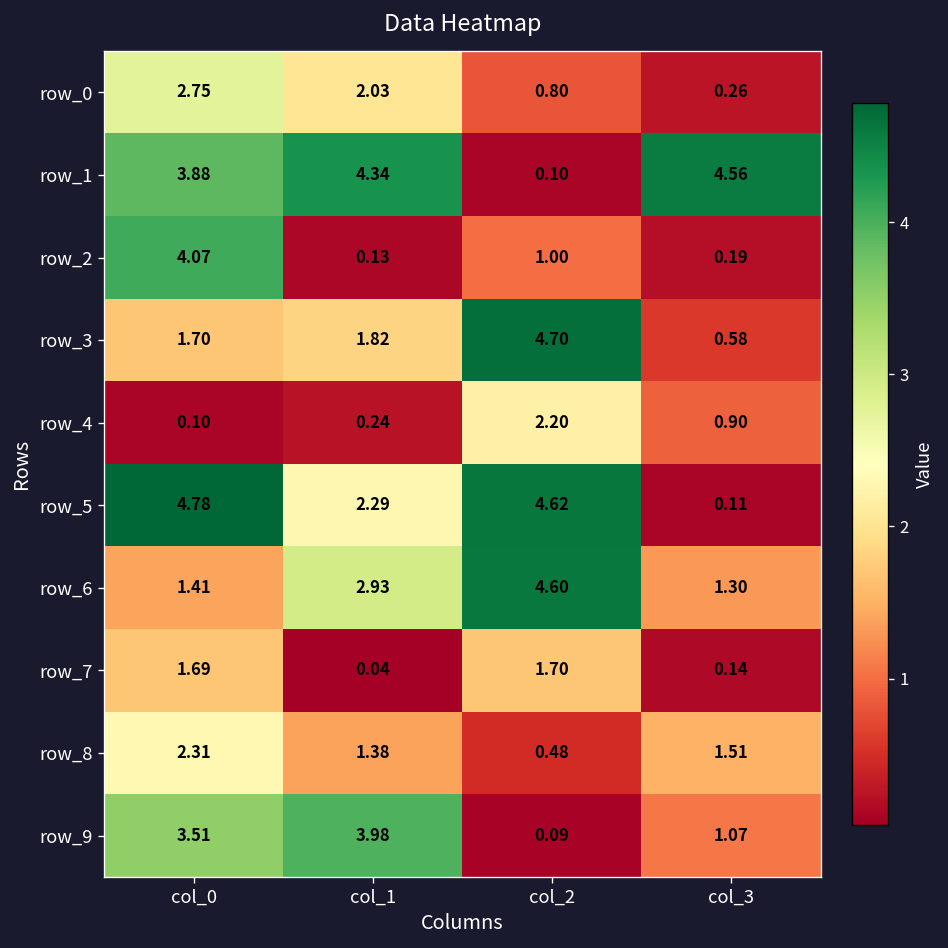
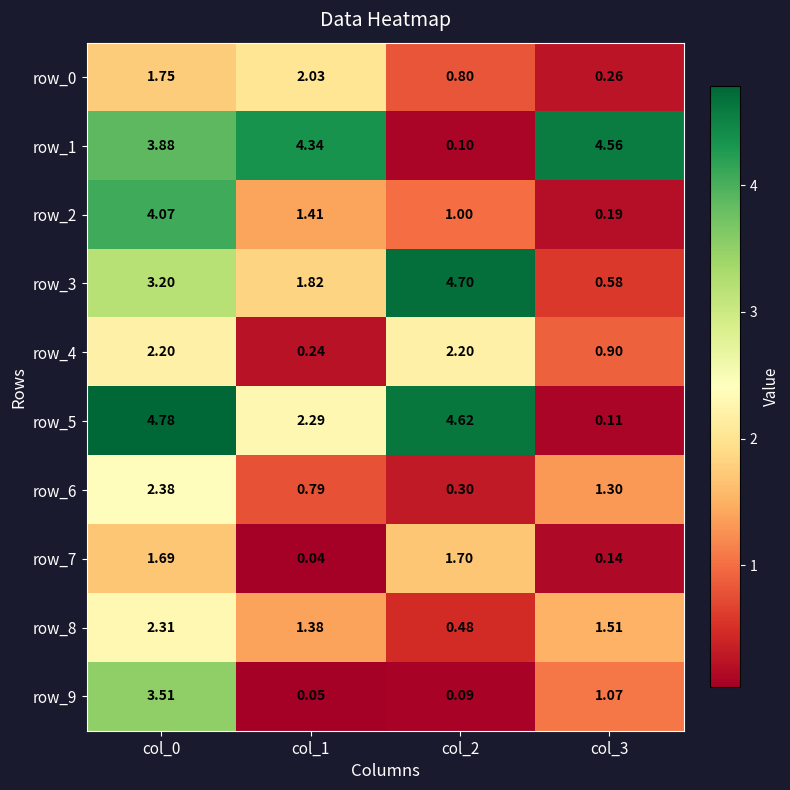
row_0, col_0: 2.75 -> 1.75
row_2, col_1: 0.13 -> 1.41
row_3, col_0: 1.70 -> 3.20
row_4, col_0: 0.10 -> 2.20
row_6, col_0: 1.41 -> 2.38
row_6, col_1: 2.93 -> 0.79
row_6, col_2: 4.60 -> 0.30
row_9, col_1: 3.98 -> 0.05
